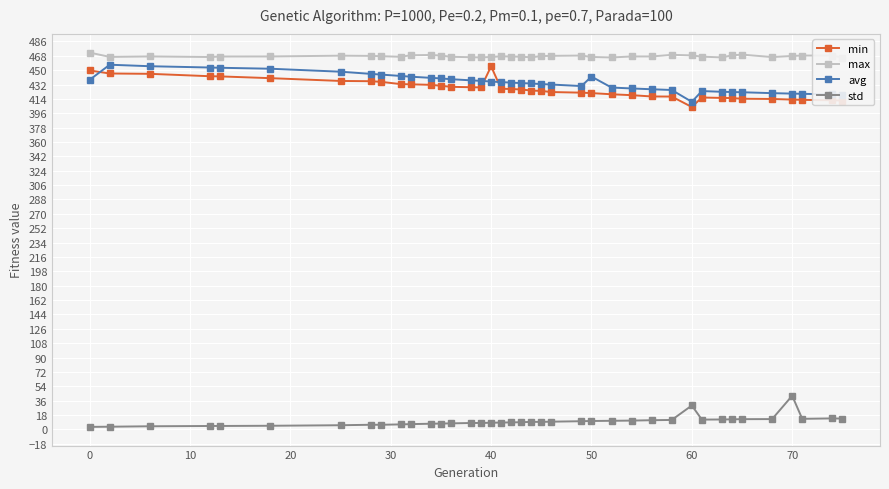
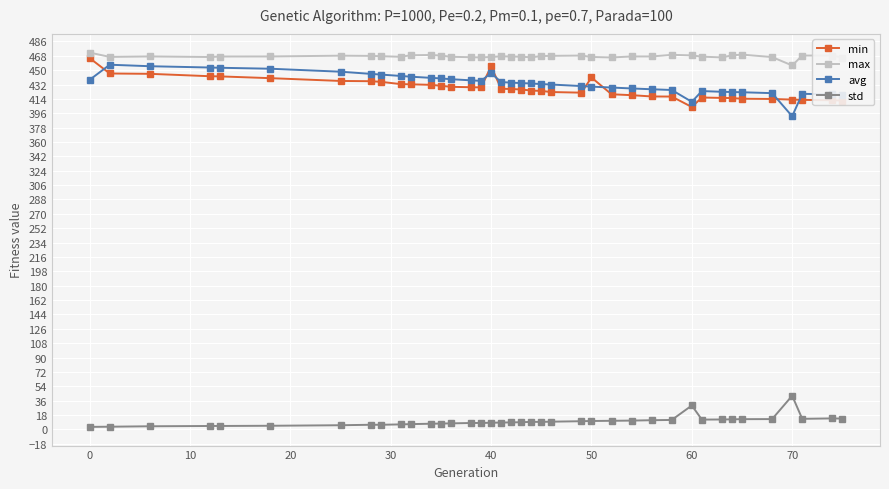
min, 0: 450 -> 470
avg, 40: 440 -> 450
min, 50: 420 -> 440
avg, 50: 440 -> 430
max, 70: 470 -> 460
avg, 70: 420 -> 390
